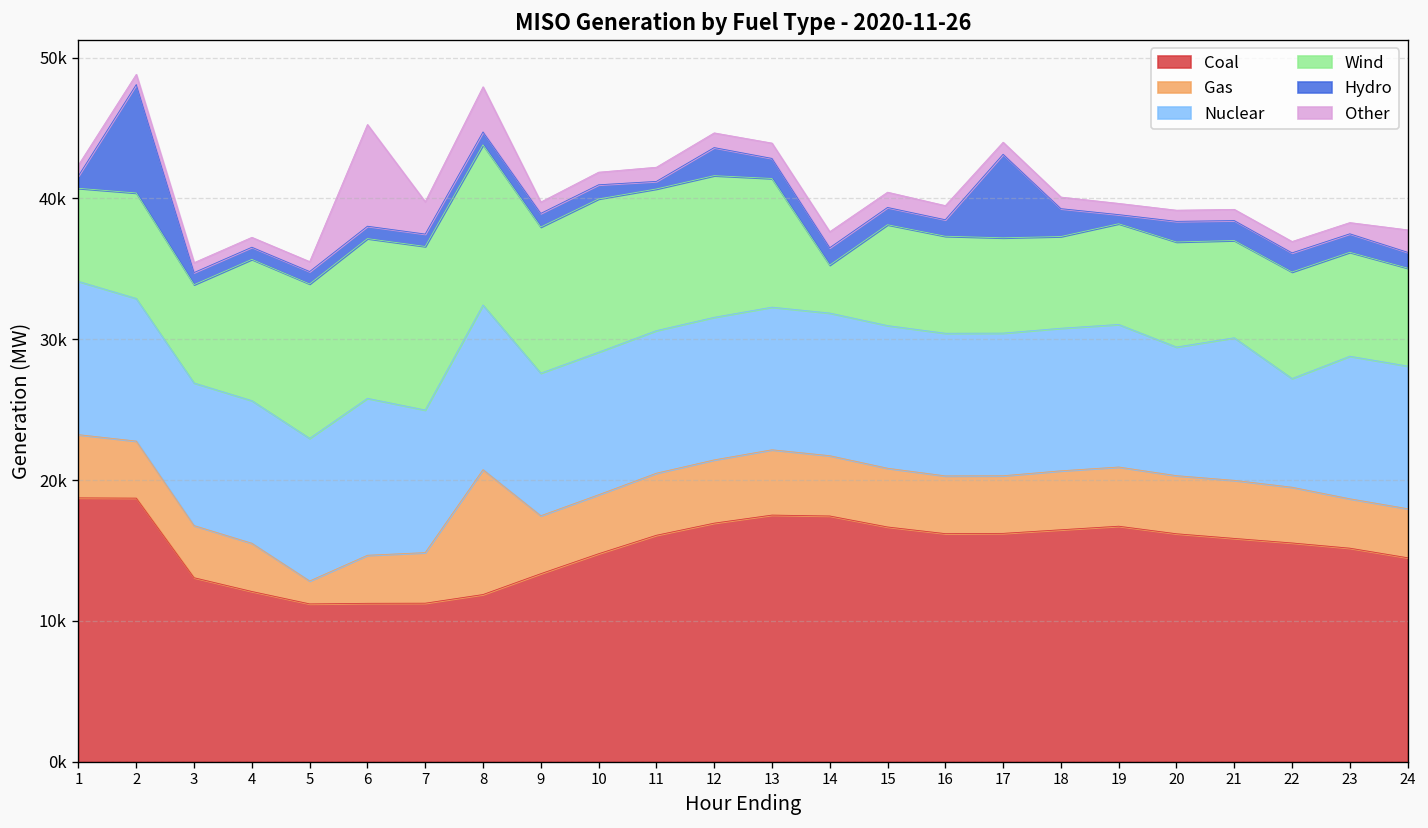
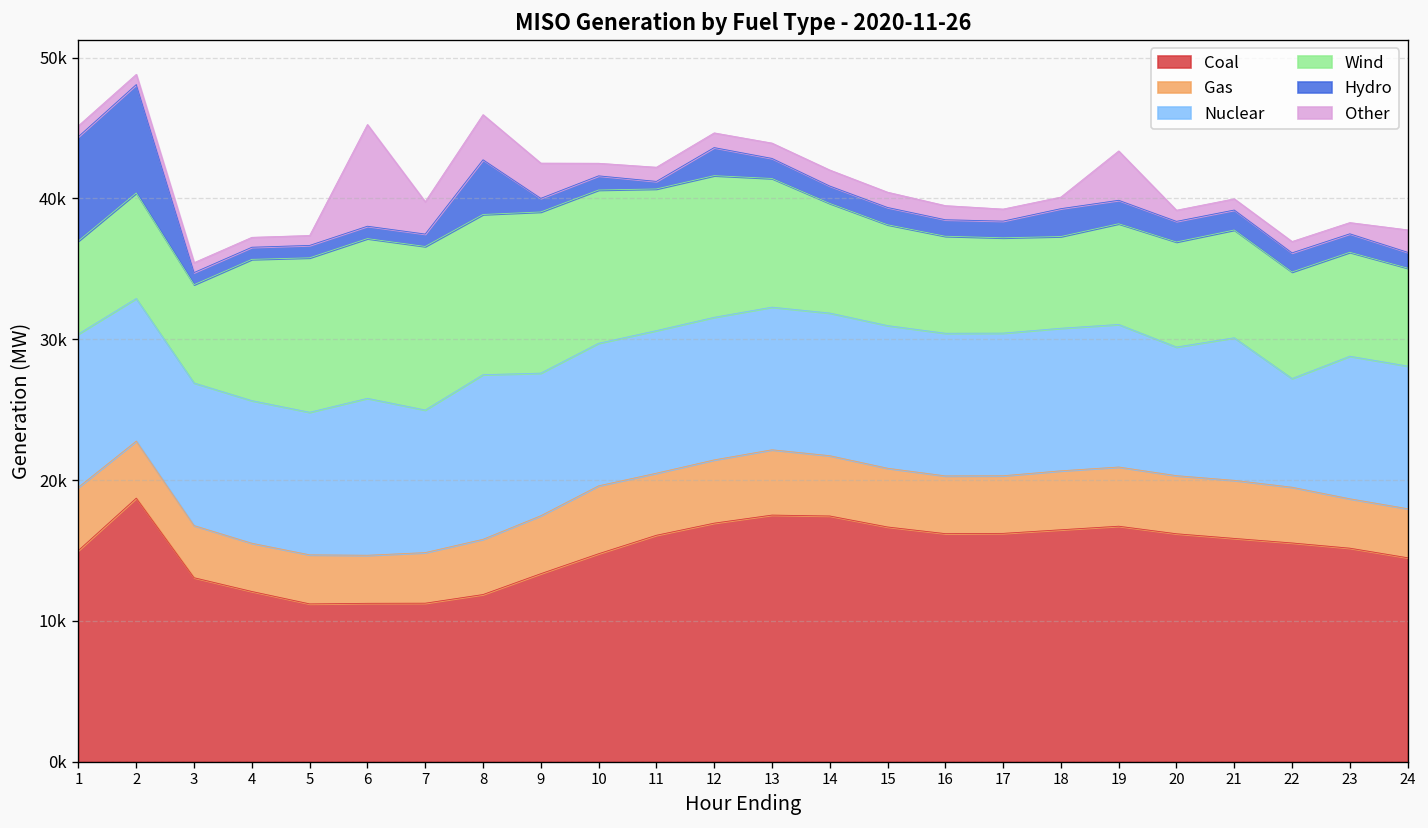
Coal, 1: 18700 -> 15000
Hydro, 1: 900 -> 7400
Gas, 5: 1600 -> 3500
Gas, 8: 8900 -> 3900
Hydro, 8: 900 -> 3900
Wind, 9: 10400 -> 11500
Other, 9: 800 -> 2500
Gas, 10: 4200 -> 4800
Wind, 14: 3400 -> 7800
Hydro, 17: 5900 -> 1200
Hydro, 19: 600 -> 1700
Other, 19: 800 -> 3500
Wind, 21: 6900 -> 7700
